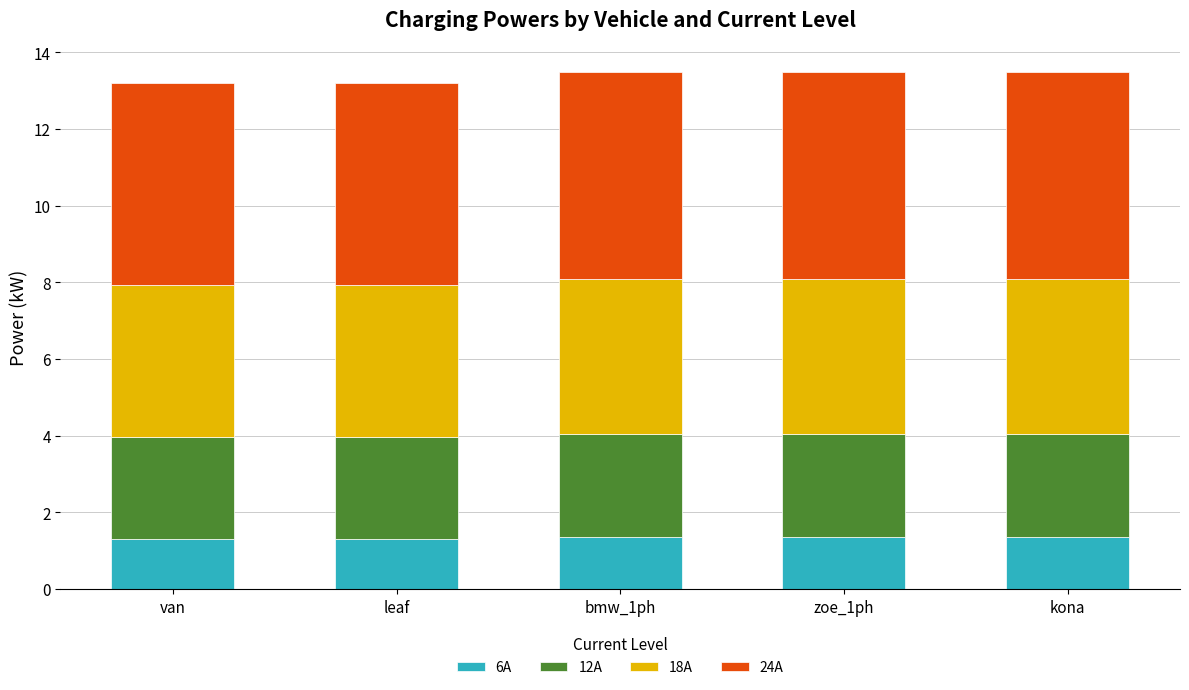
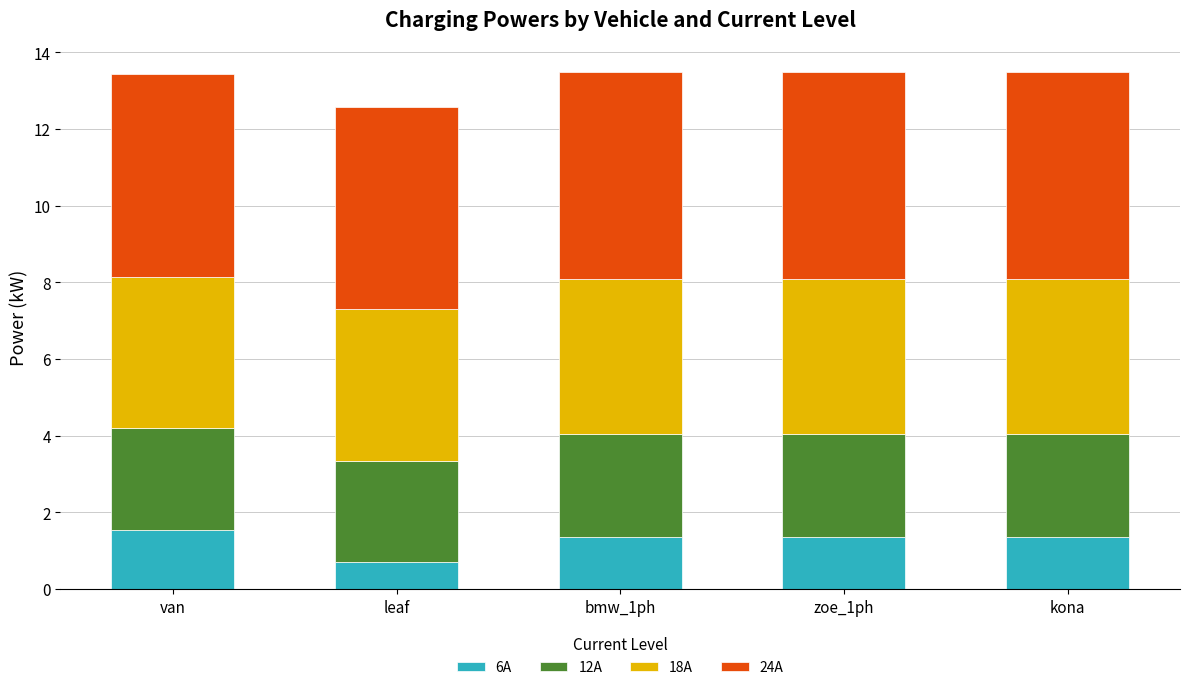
6A, van: 1.3 -> 1.6
6A, leaf: 1.3 -> 0.7
